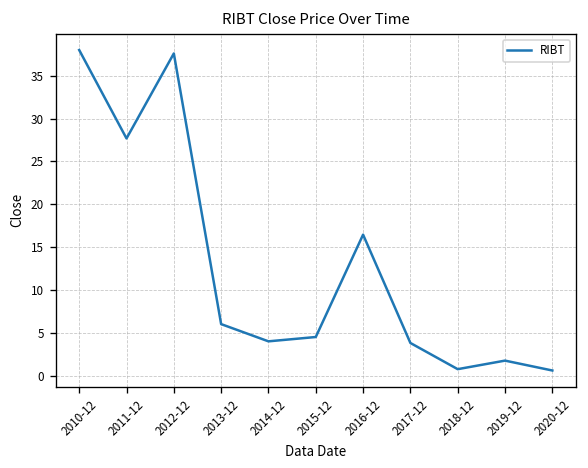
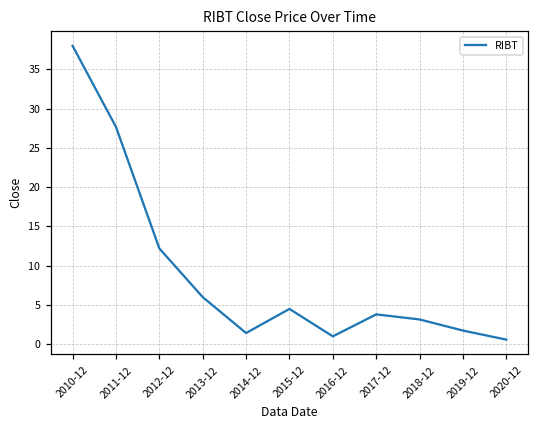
2012-12: 38 -> 12
2014-12: 4 -> 1
2016-12: 16 -> 1
2018-12: 1 -> 3
